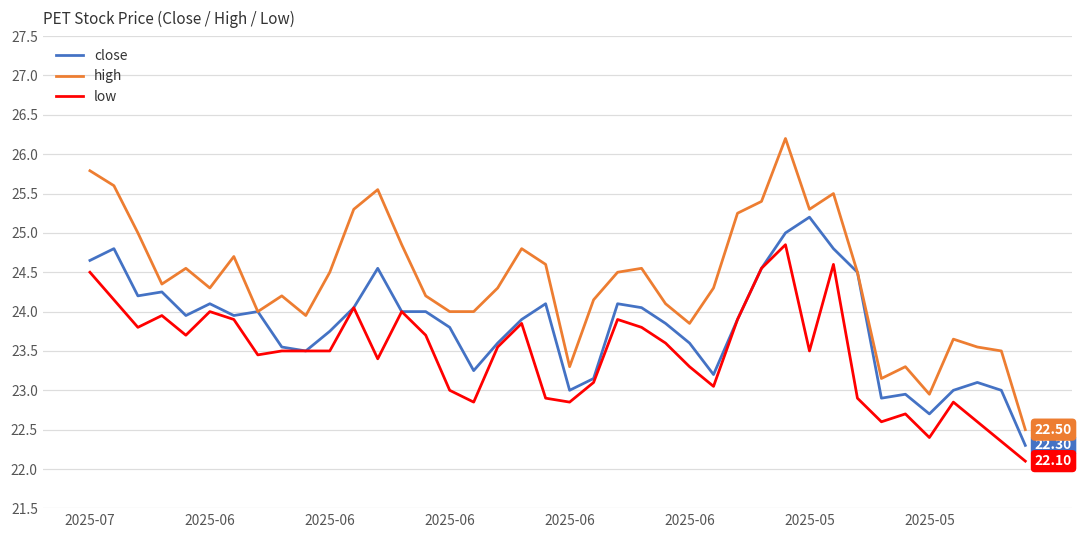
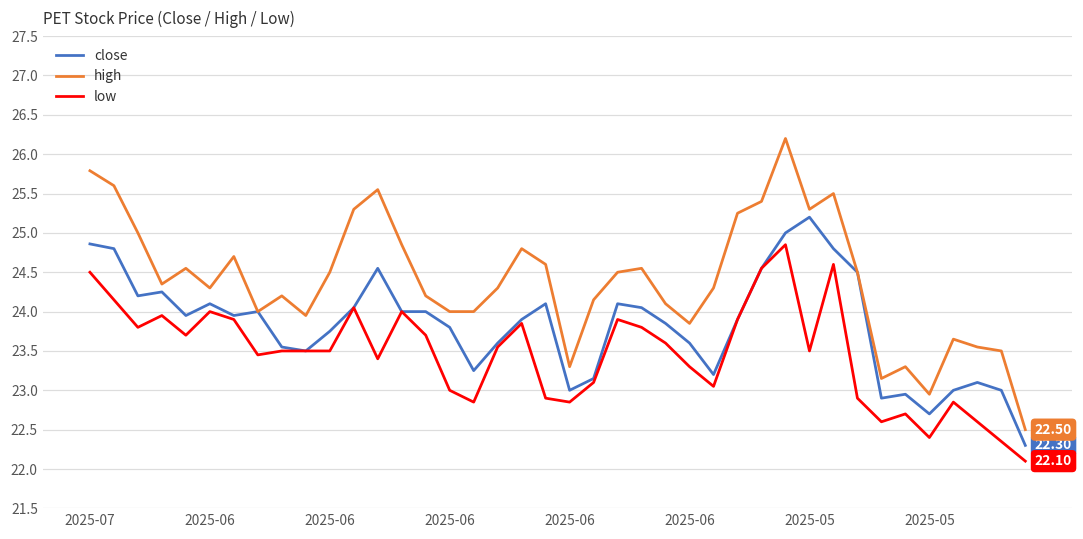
close, 2025-07: 24.7 -> 24.9
